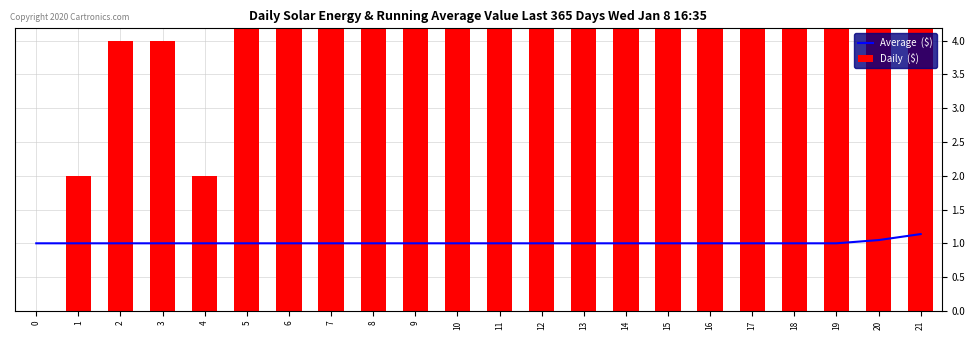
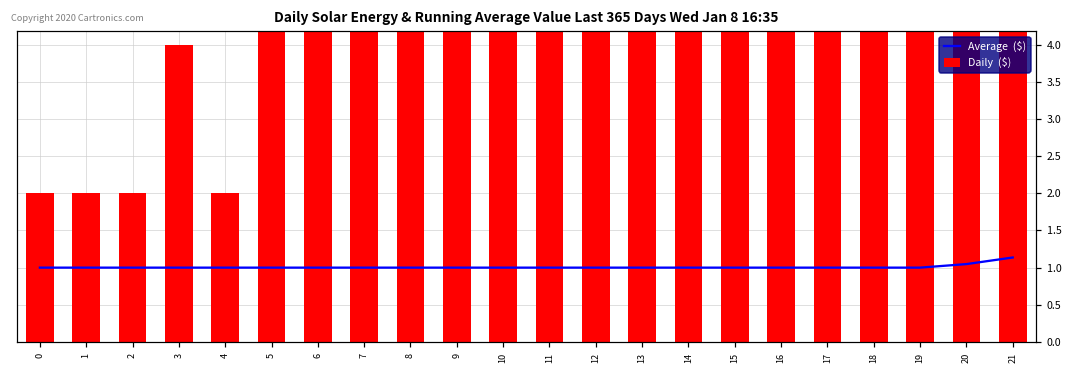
Daily ($), 0: 0 -> 2
Daily ($), 2: 4 -> 2
